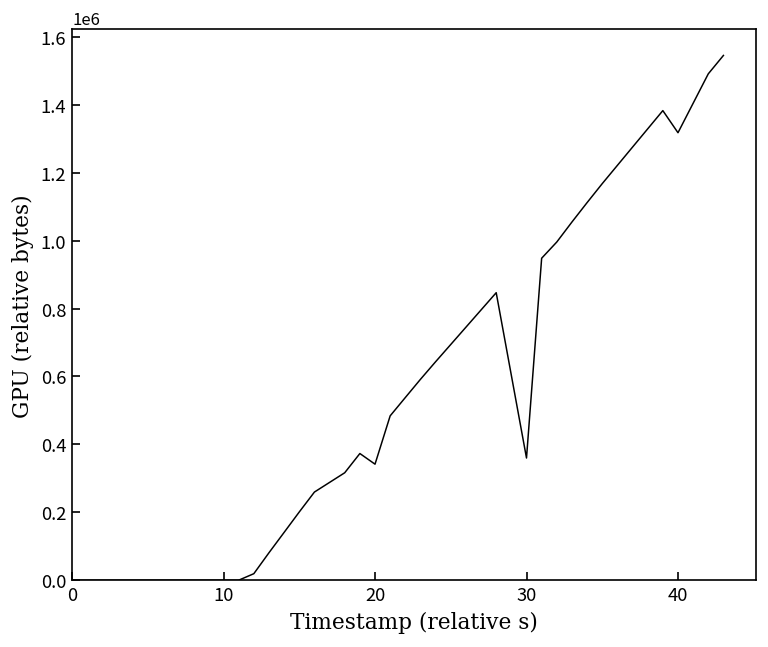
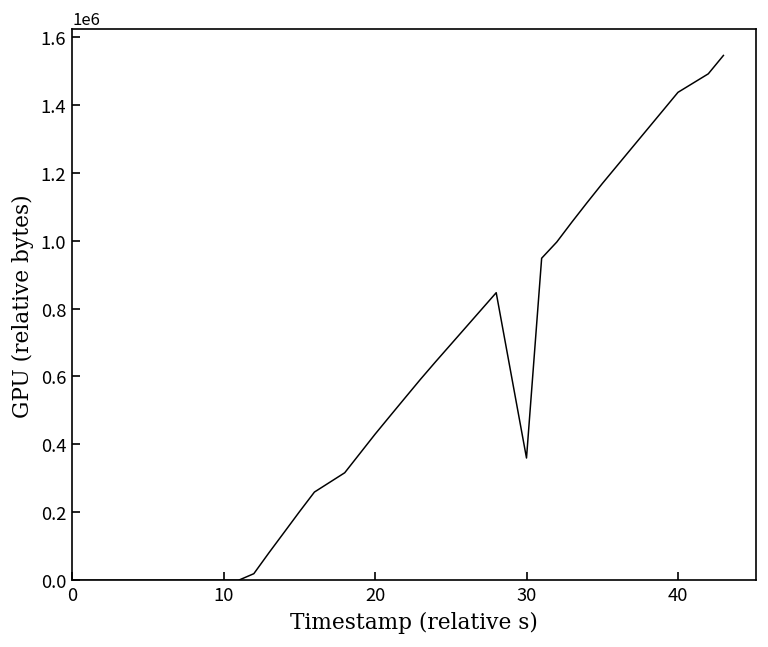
20: 340000 -> 430000
40: 1320000 -> 1440000
